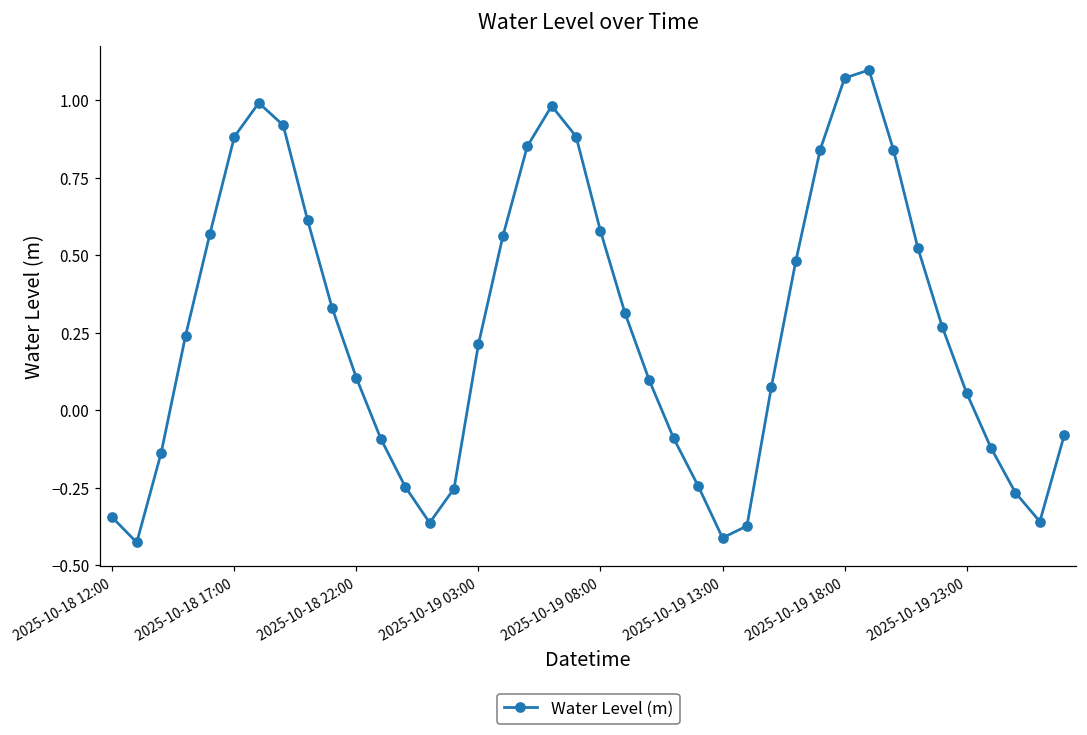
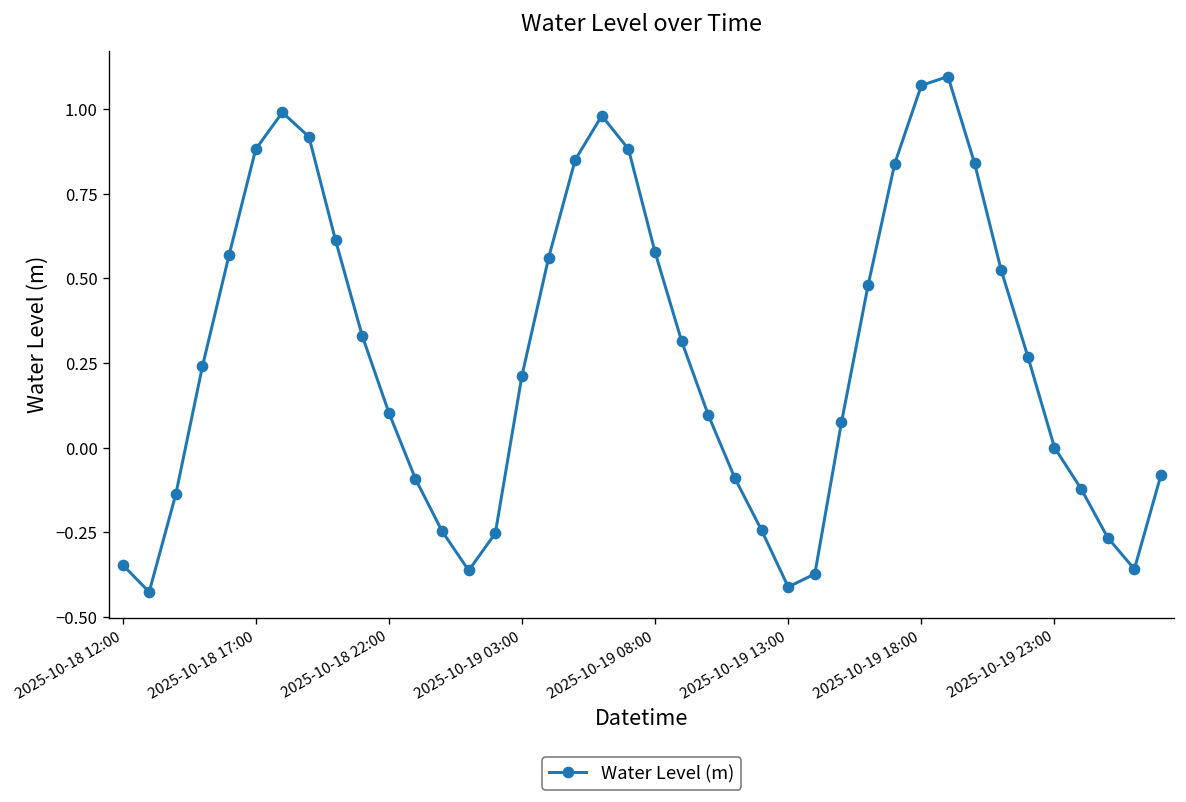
2025-10-19 23:00: 0.06 -> 0.00
